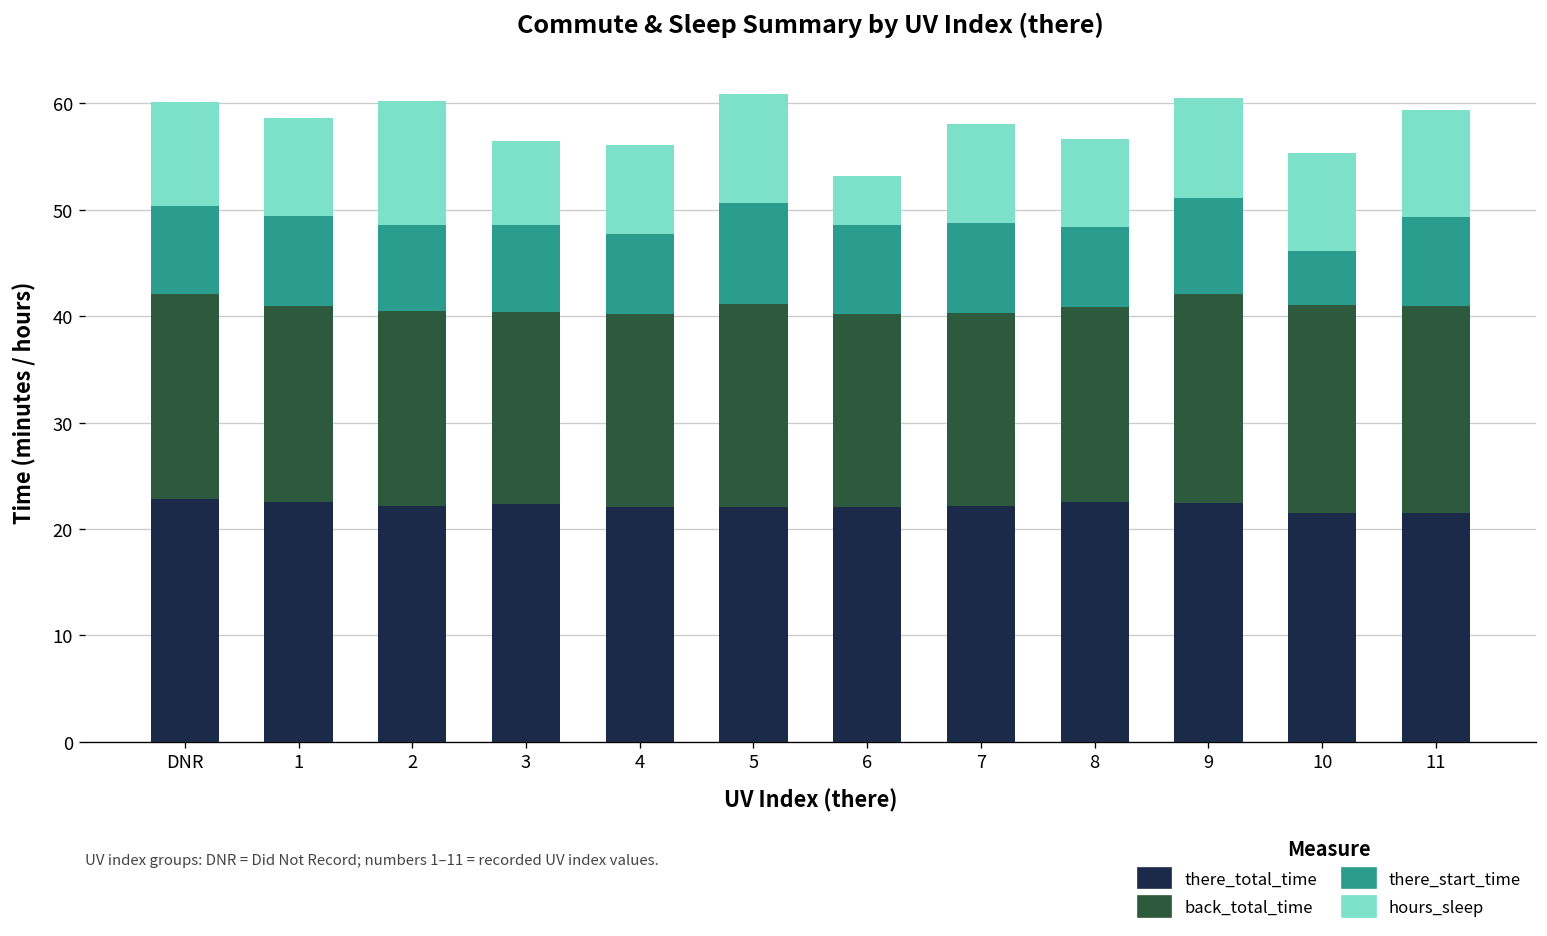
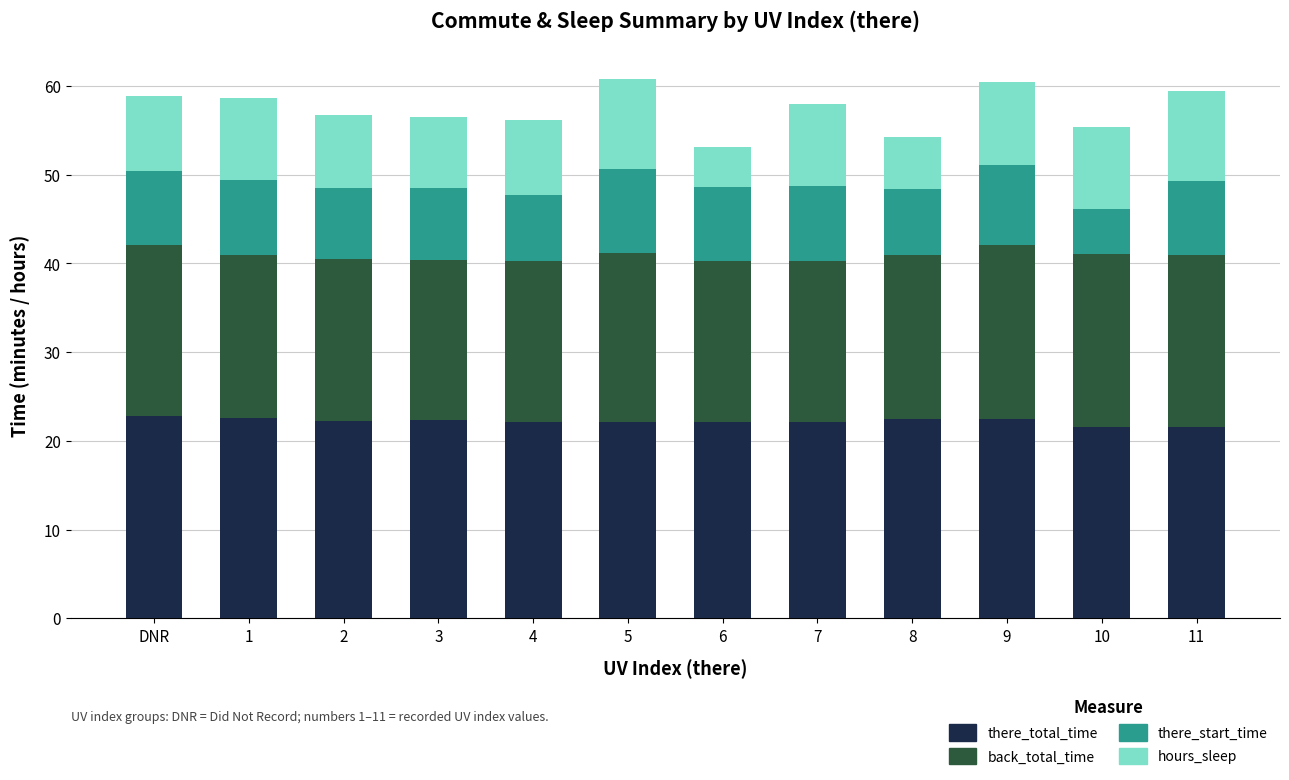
hours_sleep, DNR: 10 -> 9
hours_sleep, 2: 12 -> 8
hours_sleep, 8: 8 -> 6
